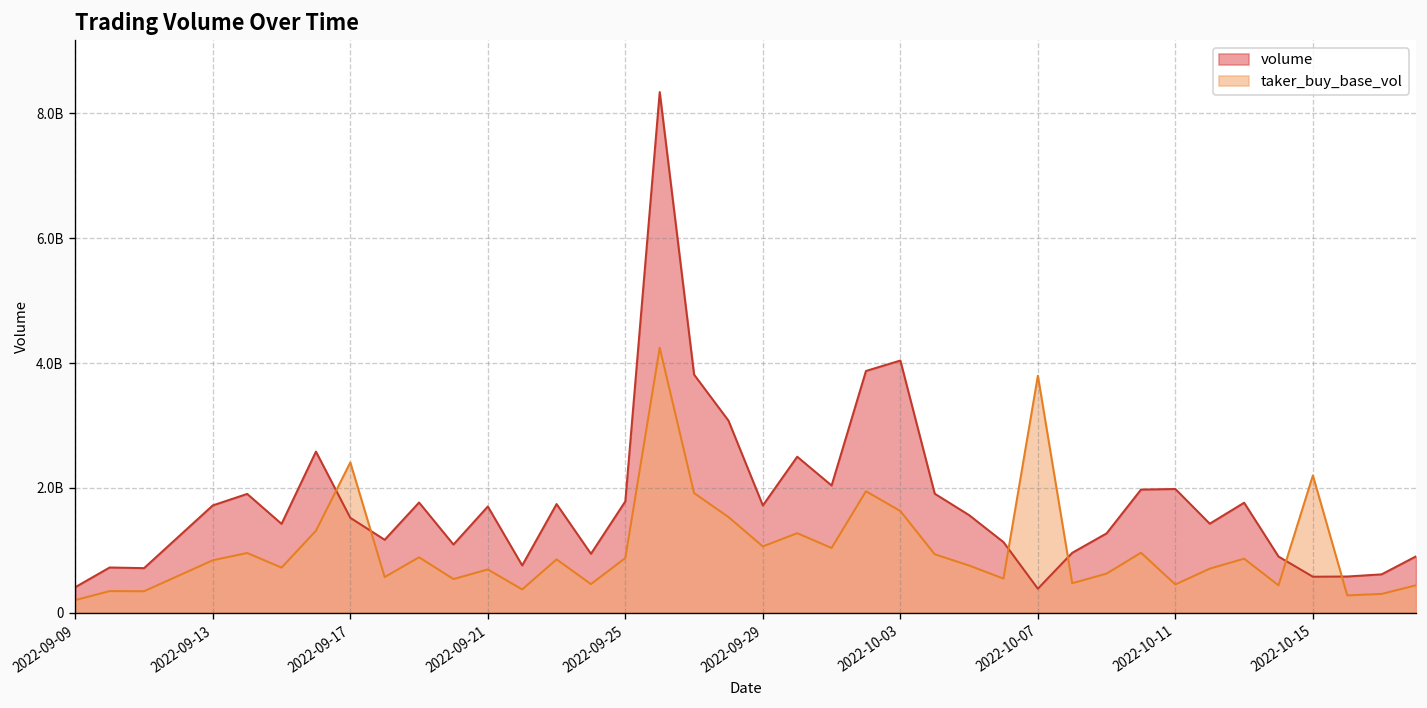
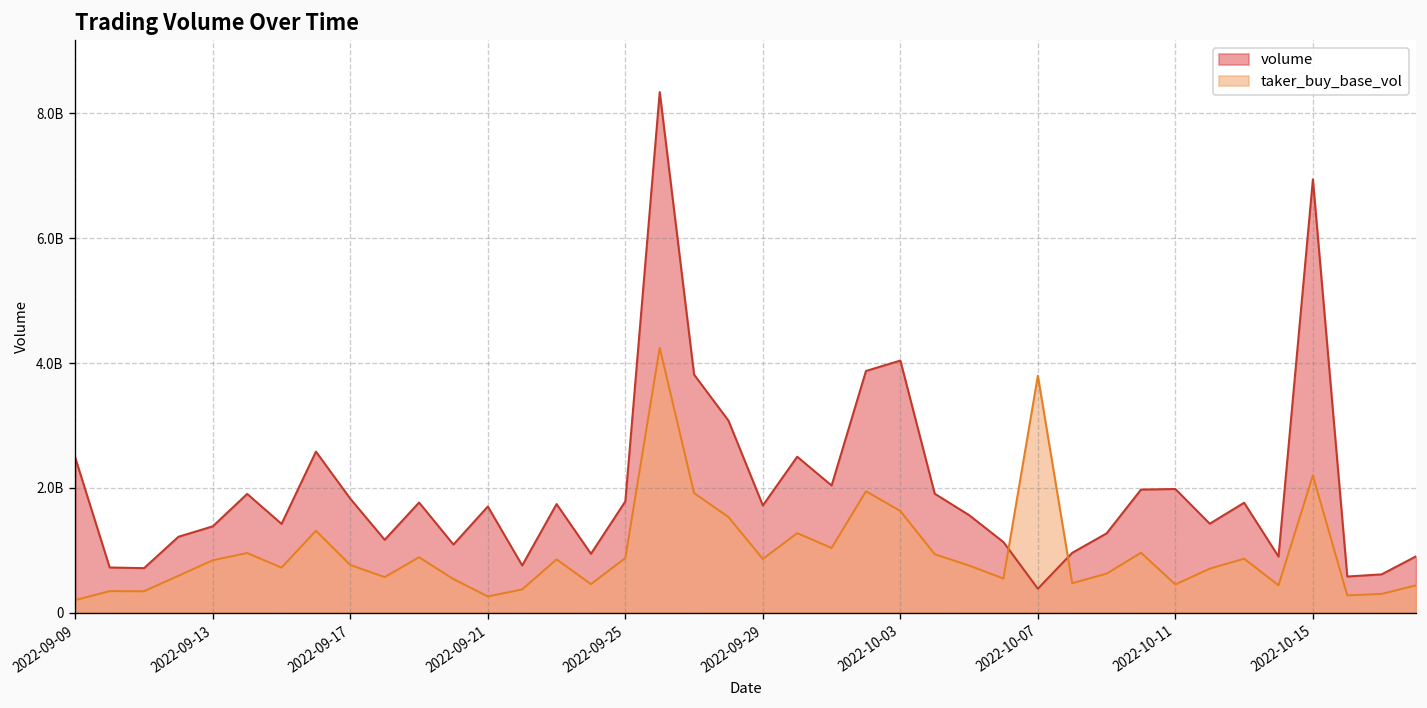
volume, 2022-09-09: 400000000 -> 2500000000
volume, 2022-09-13: 1700000000 -> 1400000000
volume, 2022-09-17: 1500000000 -> 1800000000
taker_buy_base_vol, 2022-09-17: 2400000000 -> 800000000
taker_buy_base_vol, 2022-09-21: 700000000 -> 300000000
taker_buy_base_vol, 2022-09-29: 1100000000 -> 900000000
volume, 2022-10-15: 600000000 -> 6900000000
